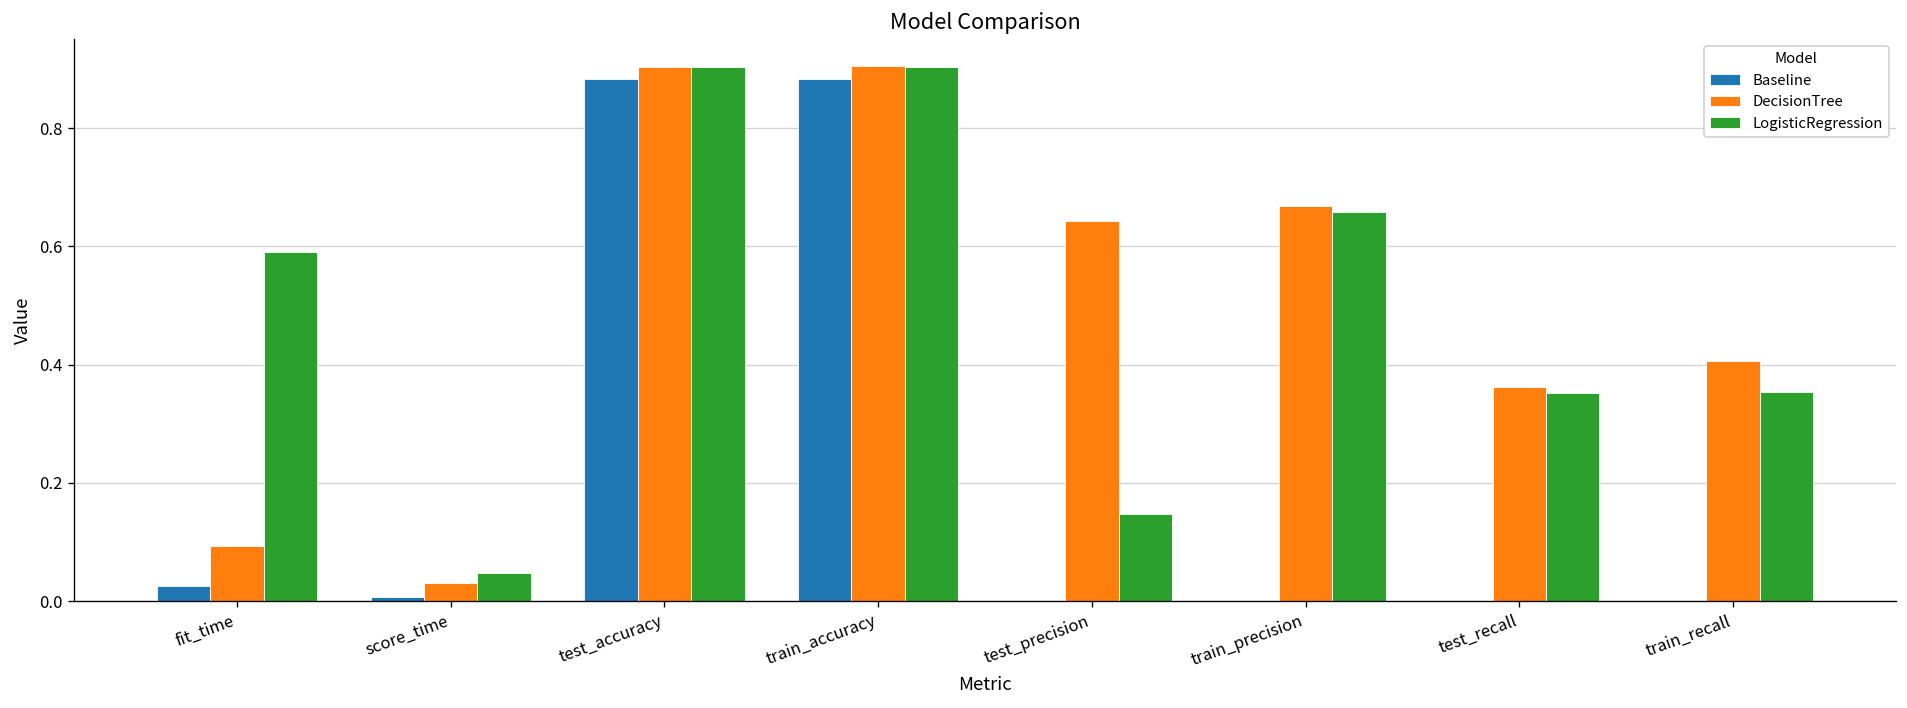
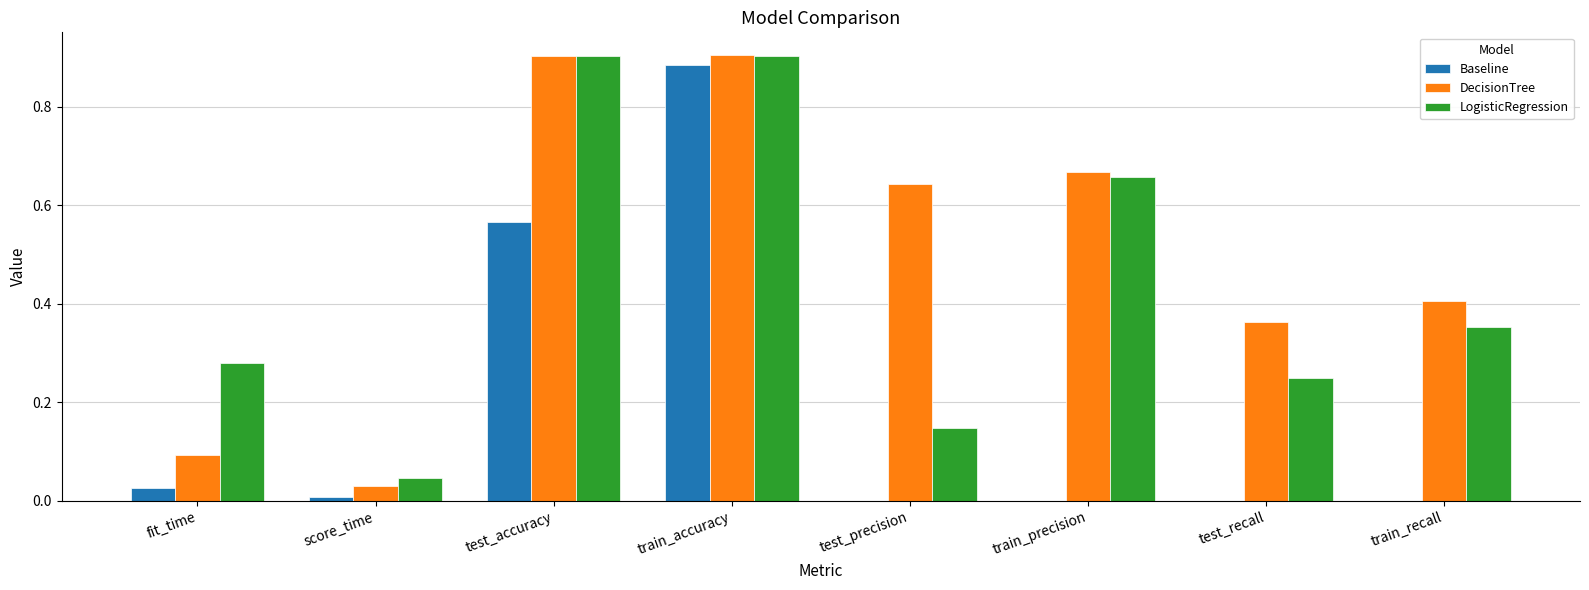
LogisticRegression, fit_time: 0.59 -> 0.28
Baseline, test_accuracy: 0.88 -> 0.57
LogisticRegression, test_recall: 0.35 -> 0.25
